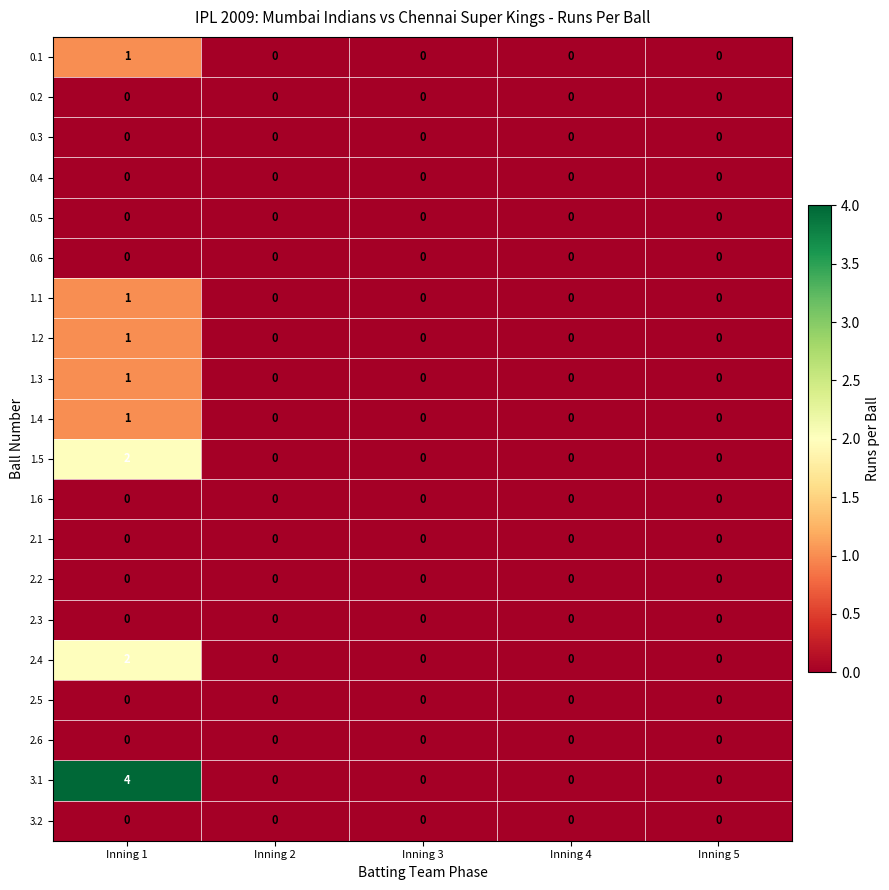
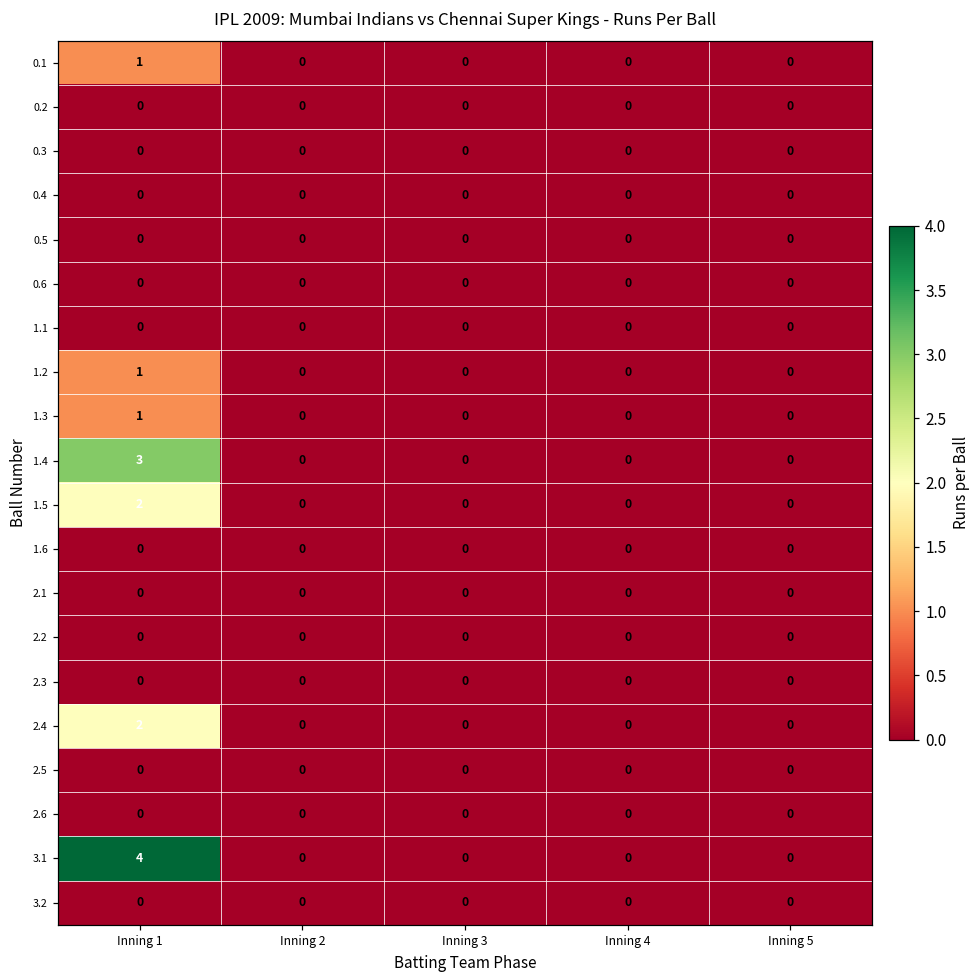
1.1, Inning 1: 1 -> 0
1.4, Inning 1: 1 -> 3
